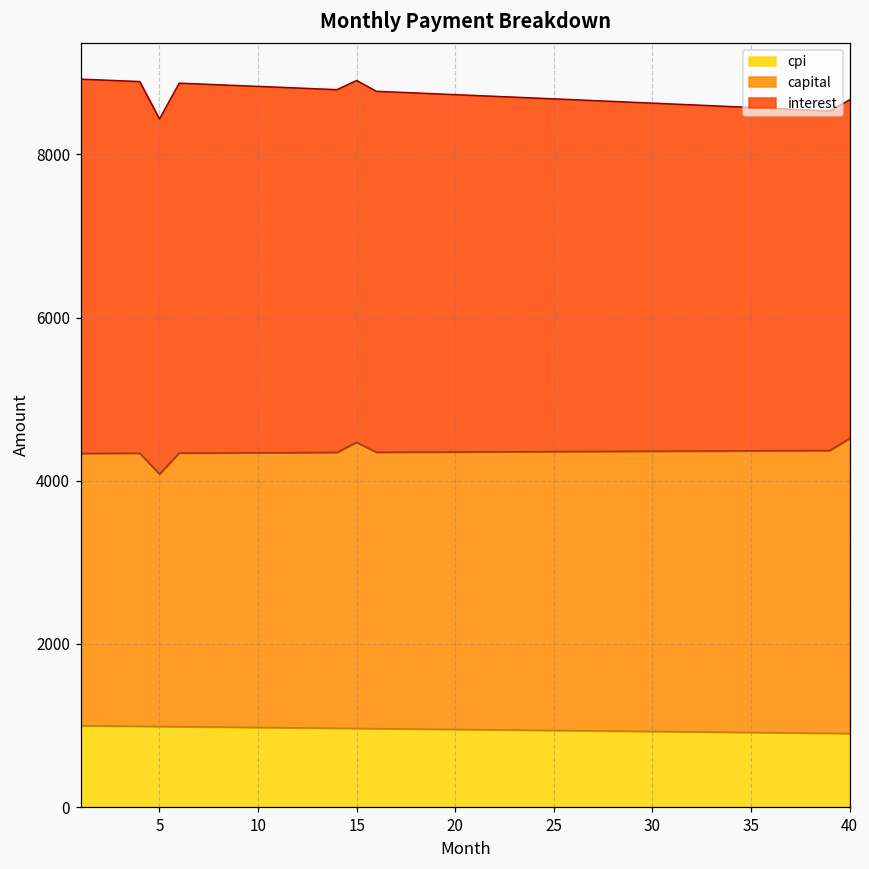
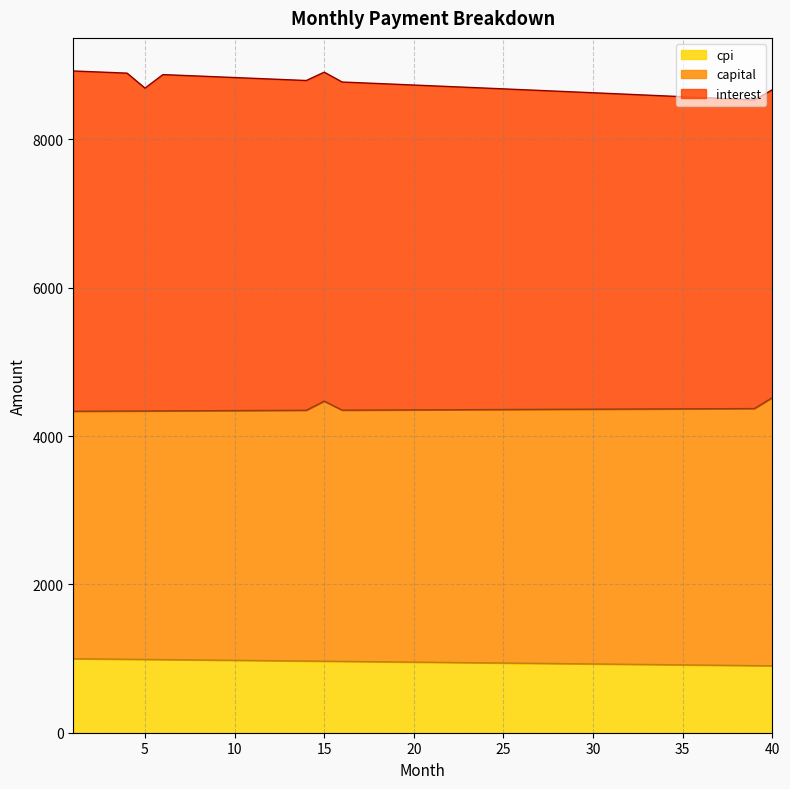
capital, 5: 3100 -> 3400
